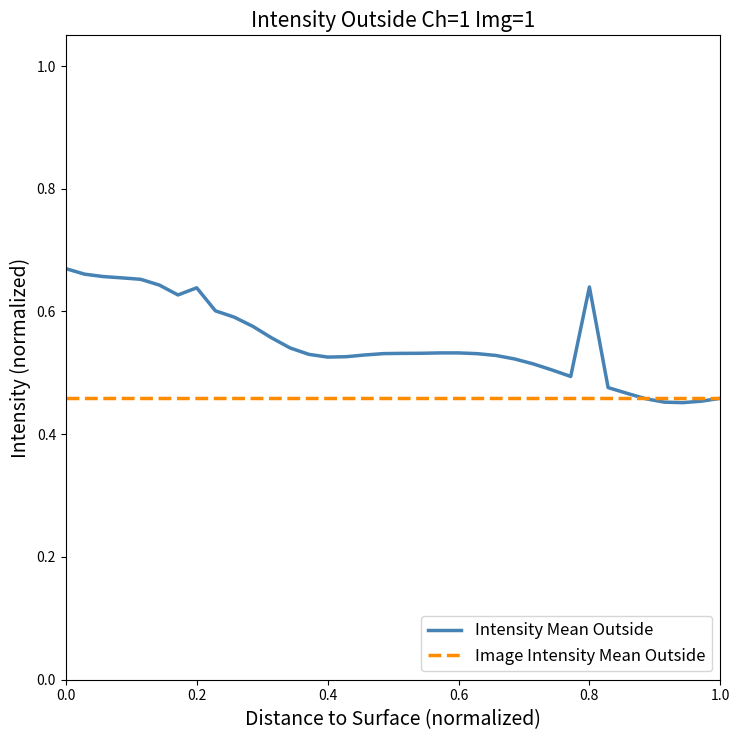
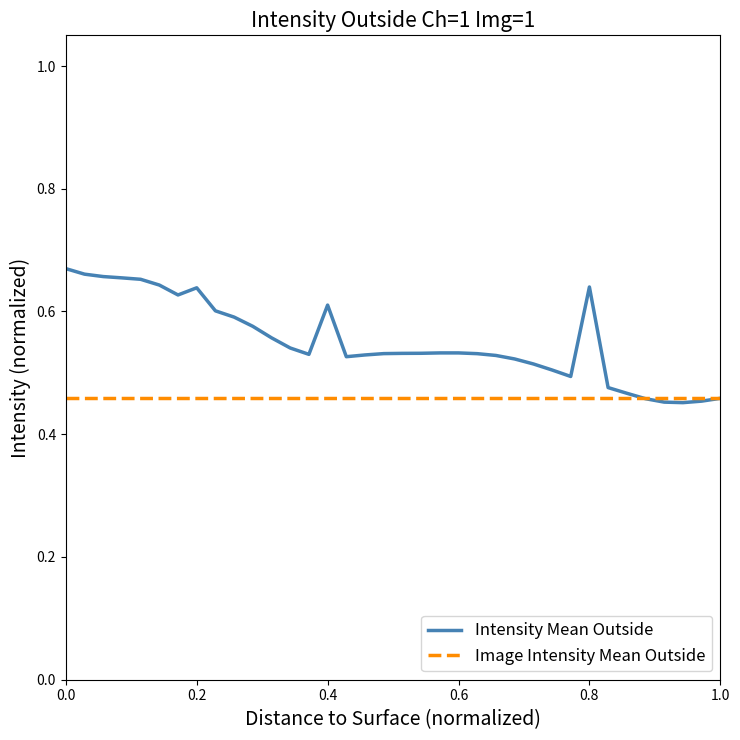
Intensity Mean Outside, 0.4: 0.53 -> 0.61
